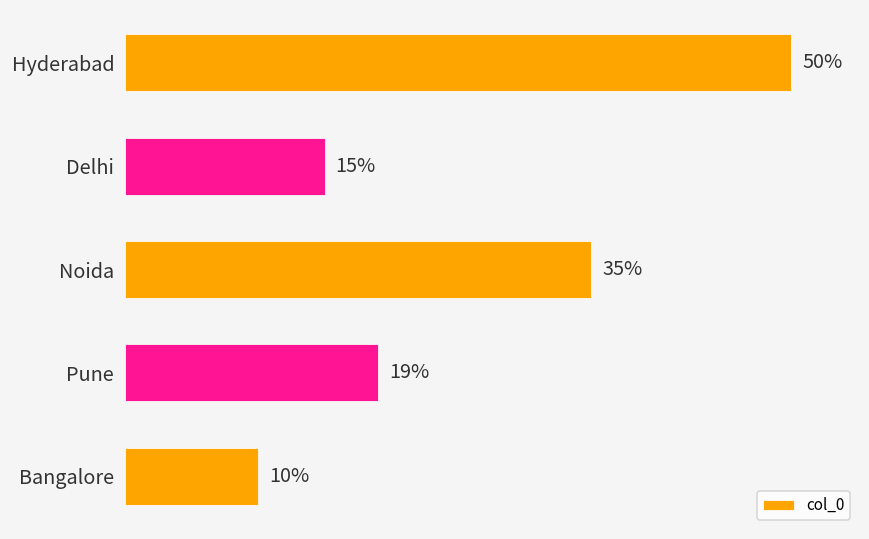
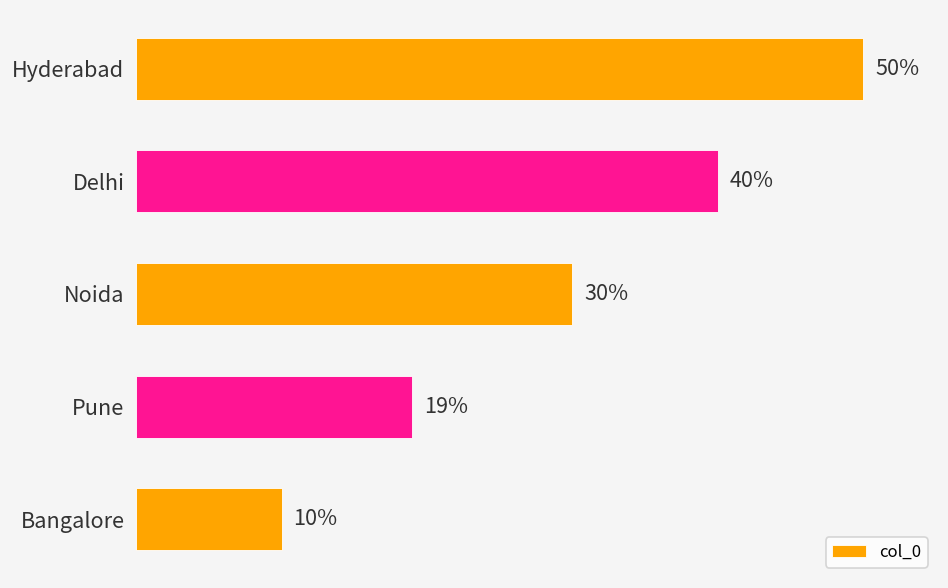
Delhi: 15% -> 40%
Noida: 35% -> 30%
